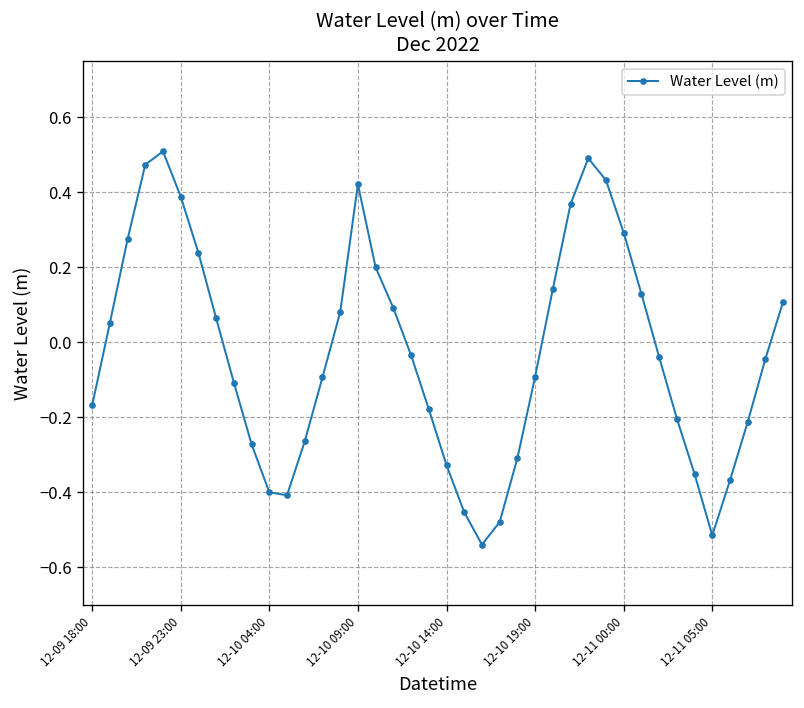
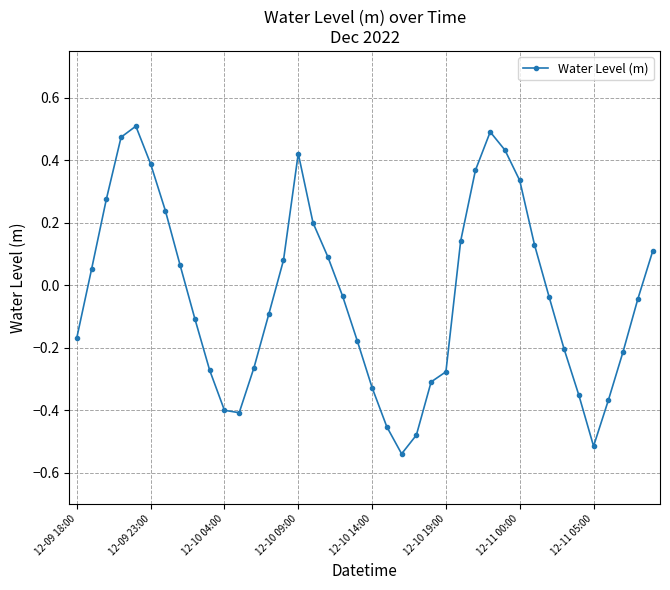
12-10 19:00: -0.09 -> -0.28
12-11 00:00: 0.29 -> 0.34
